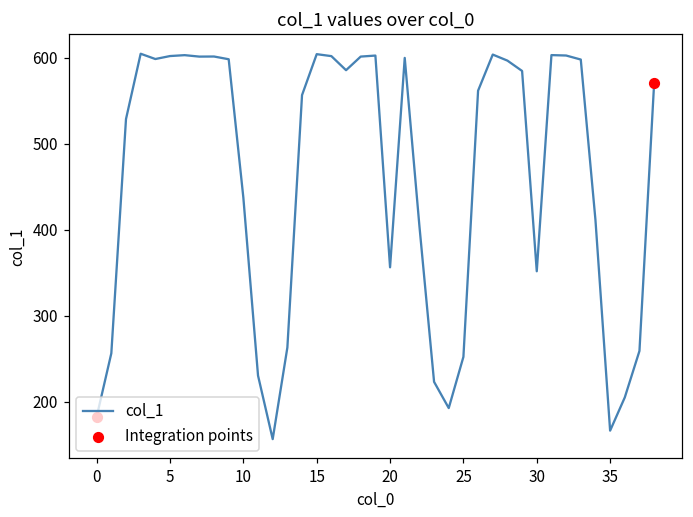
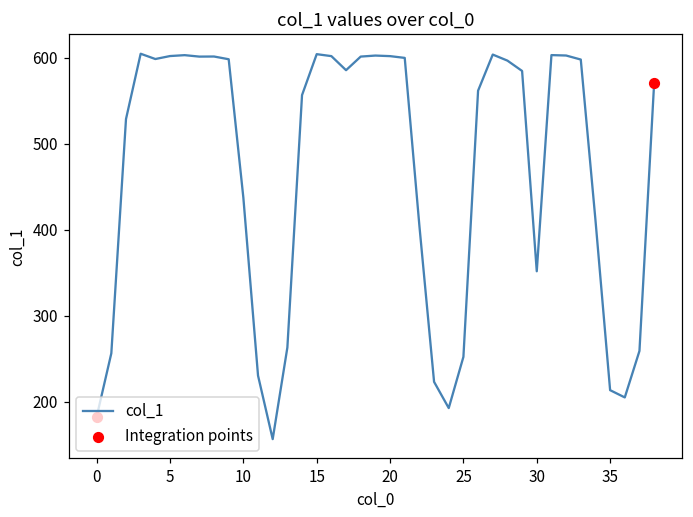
col_1, 20: 360 -> 600
col_1, 35: 170 -> 210
